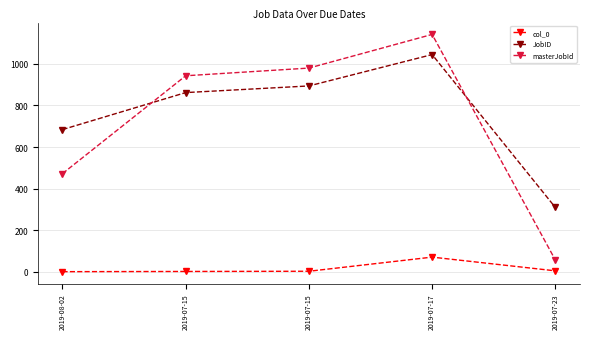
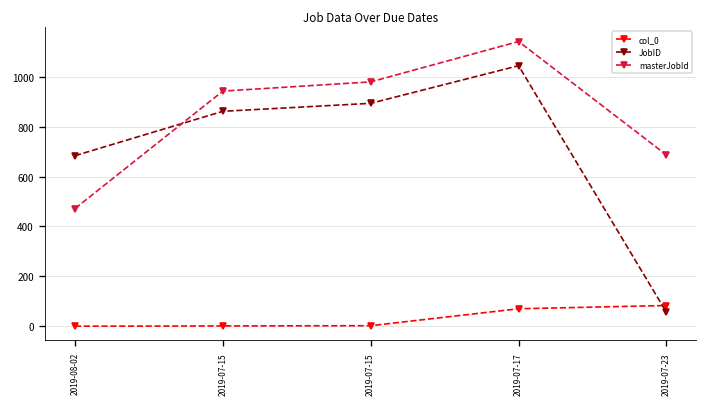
col_0, 2019-07-23: 0 -> 80
JobID, 2019-07-23: 310 -> 60
masterJobId, 2019-07-23: 60 -> 690
